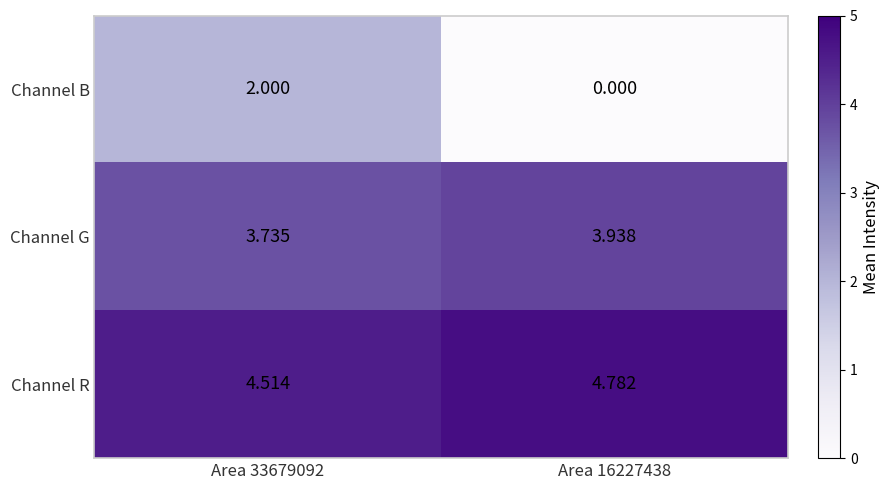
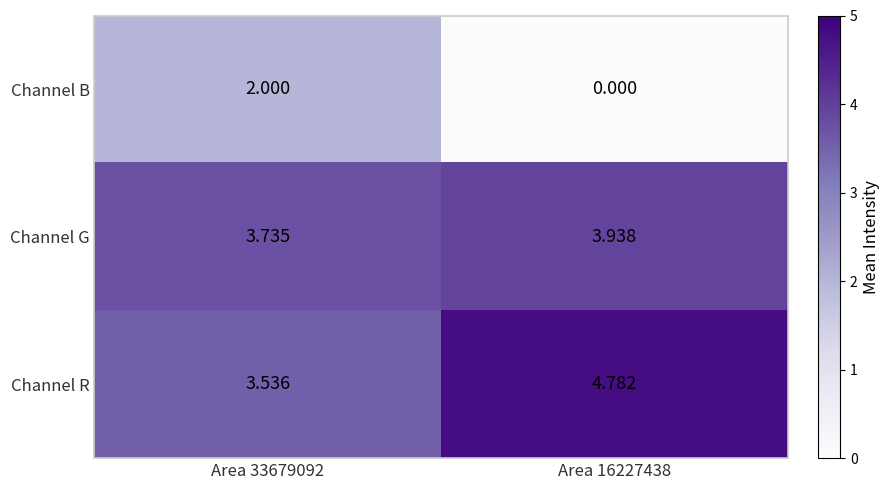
Channel R, Area 33679092: 4.514 -> 3.536
